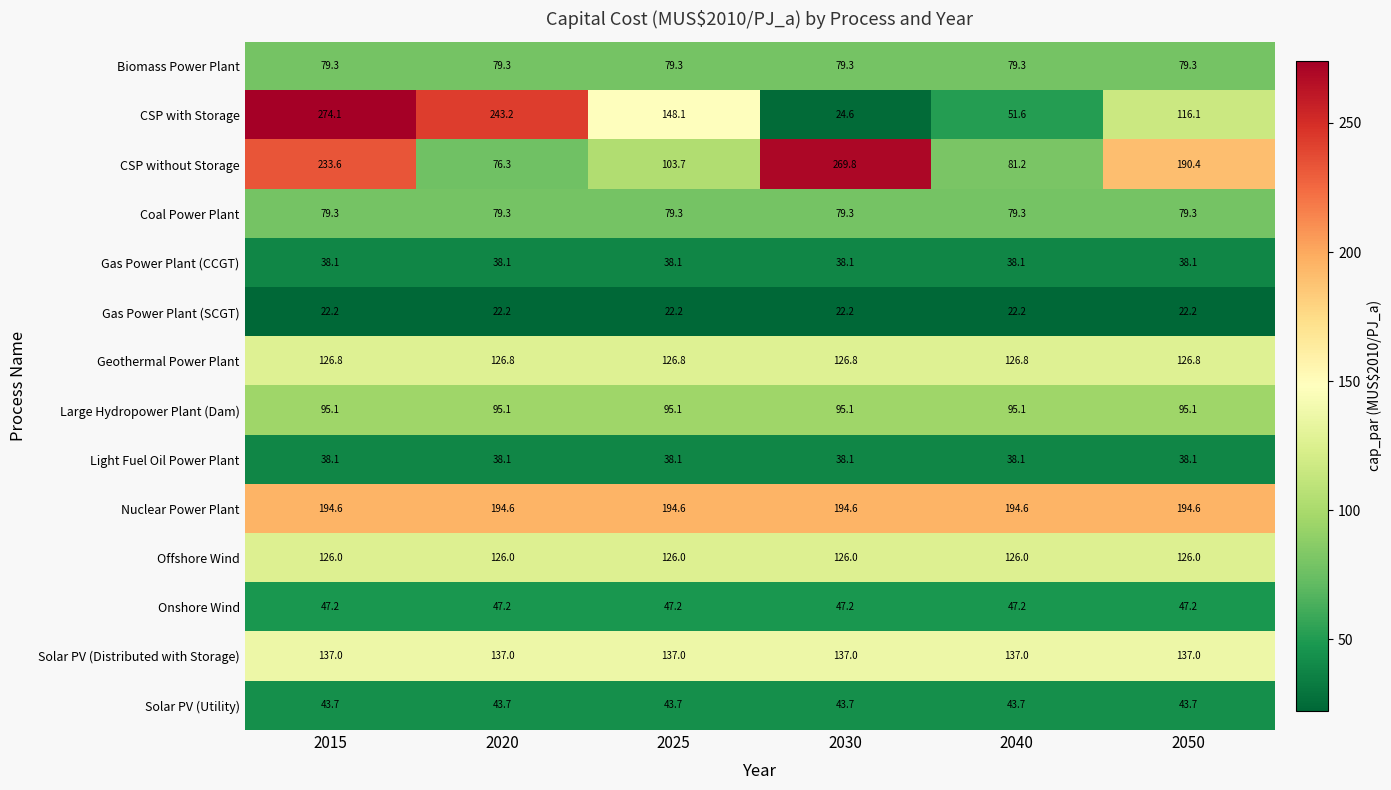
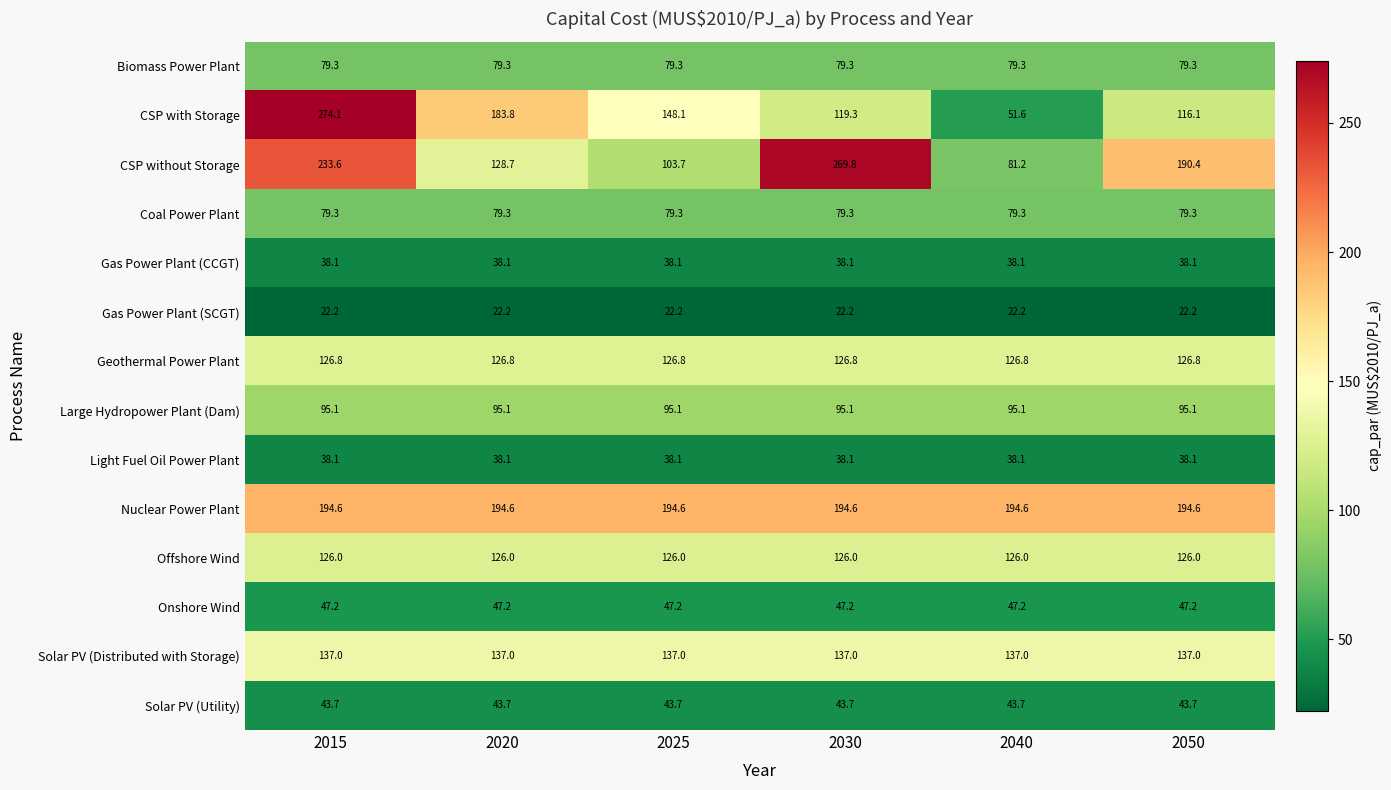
CSP with Storage, 2020: 243.2 -> 183.8
CSP with Storage, 2030: 24.6 -> 119.3
CSP without Storage, 2020: 76.3 -> 128.7
